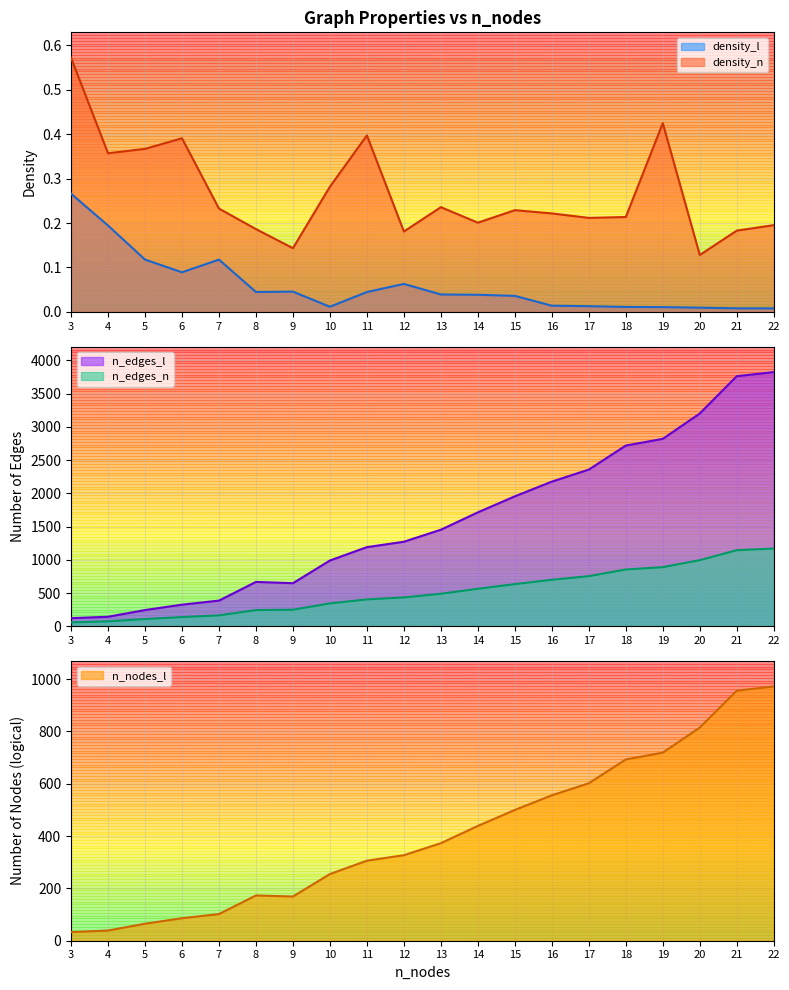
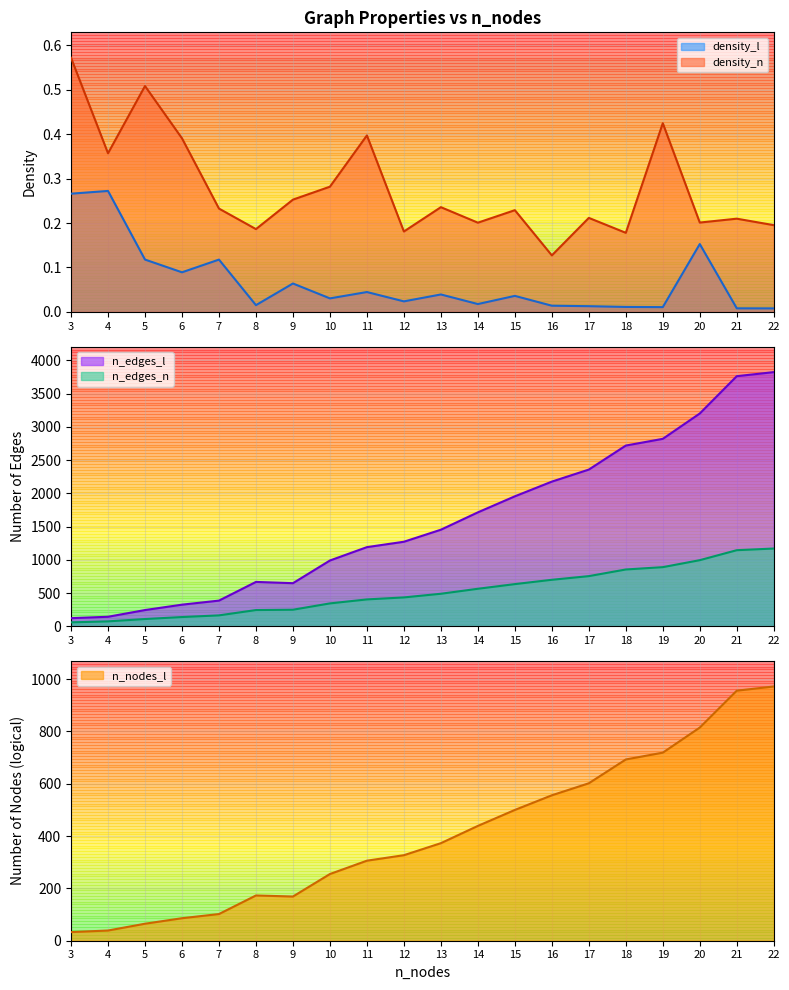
Graph Properties vs n_nodes, density_l, 4: 0.19 -> 0.27
Graph Properties vs n_nodes, density_n, 5: 0.37 -> 0.51
Graph Properties vs n_nodes, density_l, 8: 0.04 -> 0.02
Graph Properties vs n_nodes, density_l, 9: 0.05 -> 0.06
Graph Properties vs n_nodes, density_n, 9: 0.14 -> 0.25
Graph Properties vs n_nodes, density_l, 10: 0.01 -> 0.03
Graph Properties vs n_nodes, density_l, 12: 0.06 -> 0.02
Graph Properties vs n_nodes, density_l, 14: 0.04 -> 0.02
Graph Properties vs n_nodes, density_n, 16: 0.22 -> 0.13
Graph Properties vs n_nodes, density_n, 18: 0.21 -> 0.18
Graph Properties vs n_nodes, density_l, 20: 0.01 -> 0.15
Graph Properties vs n_nodes, density_n, 20: 0.13 -> 0.20
Graph Properties vs n_nodes, density_n, 21: 0.18 -> 0.21
